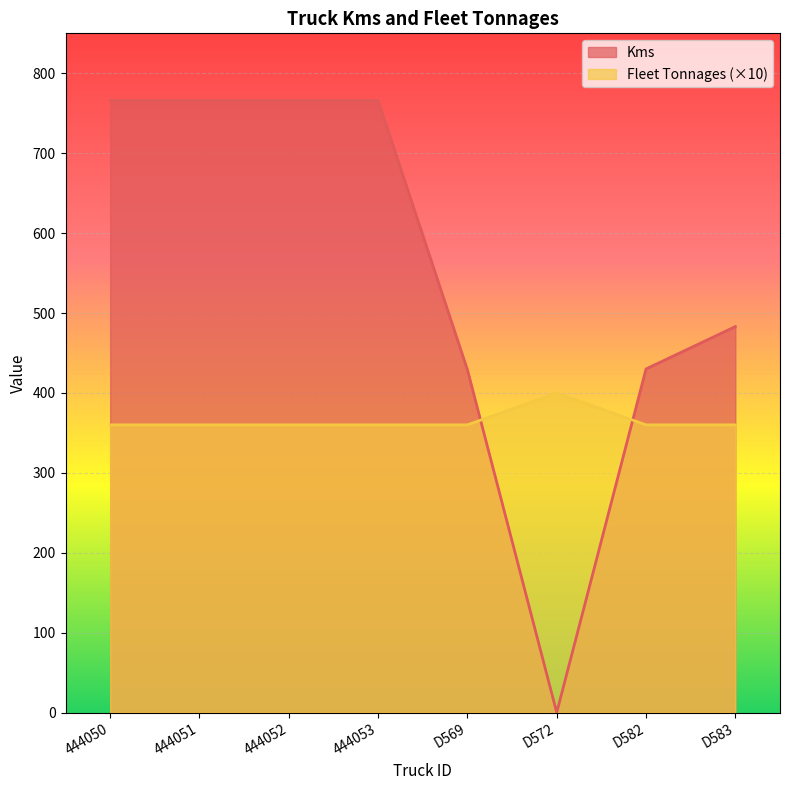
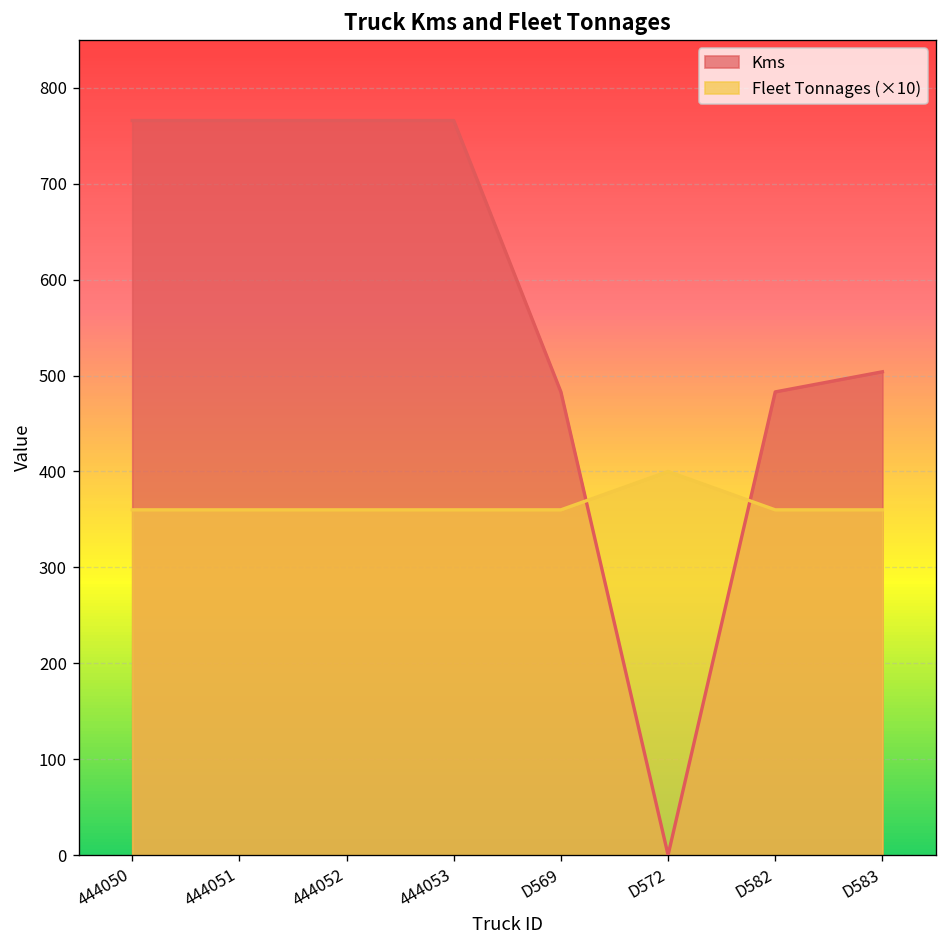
Kms, D569: 430 -> 480
Kms, D582: 430 -> 480
Kms, D583: 480 -> 500
